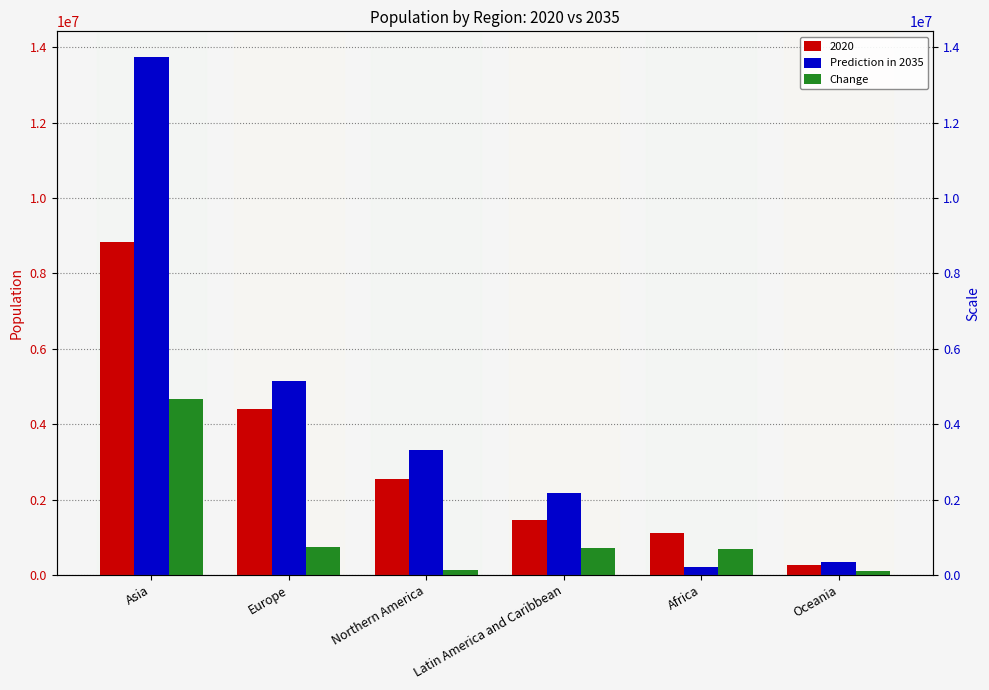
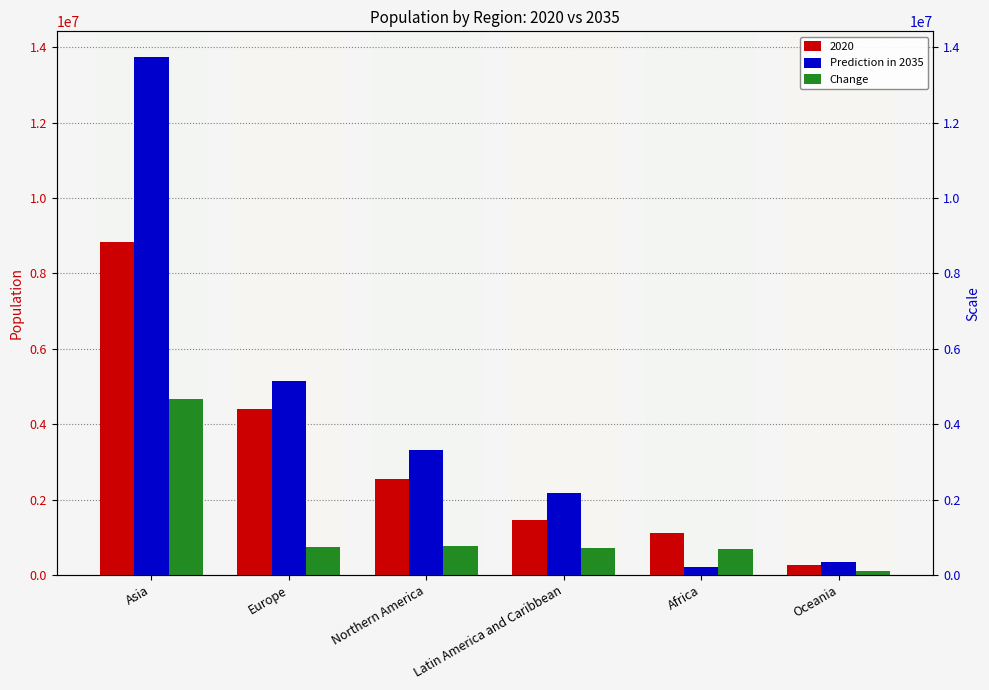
Change, Northern America: 100000 -> 800000
